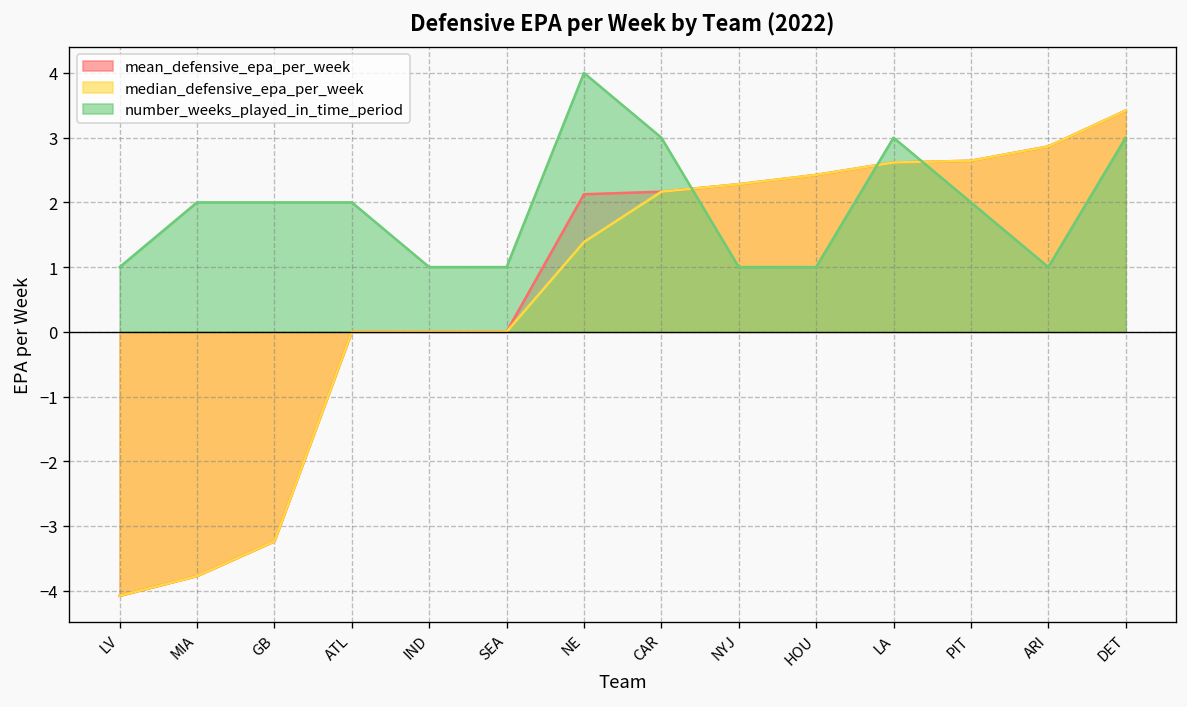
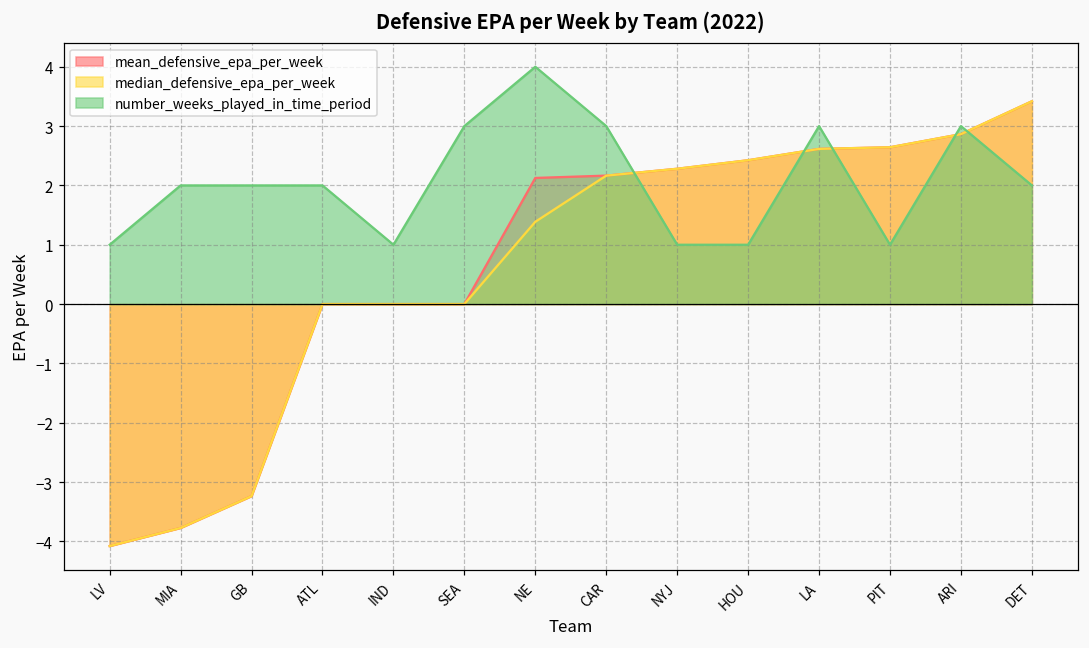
number_weeks_played_in_time_period, SEA: 1 -> 3
number_weeks_played_in_time_period, PIT: 2 -> 1
number_weeks_played_in_time_period, ARI: 1 -> 3
number_weeks_played_in_time_period, DET: 3 -> 2
